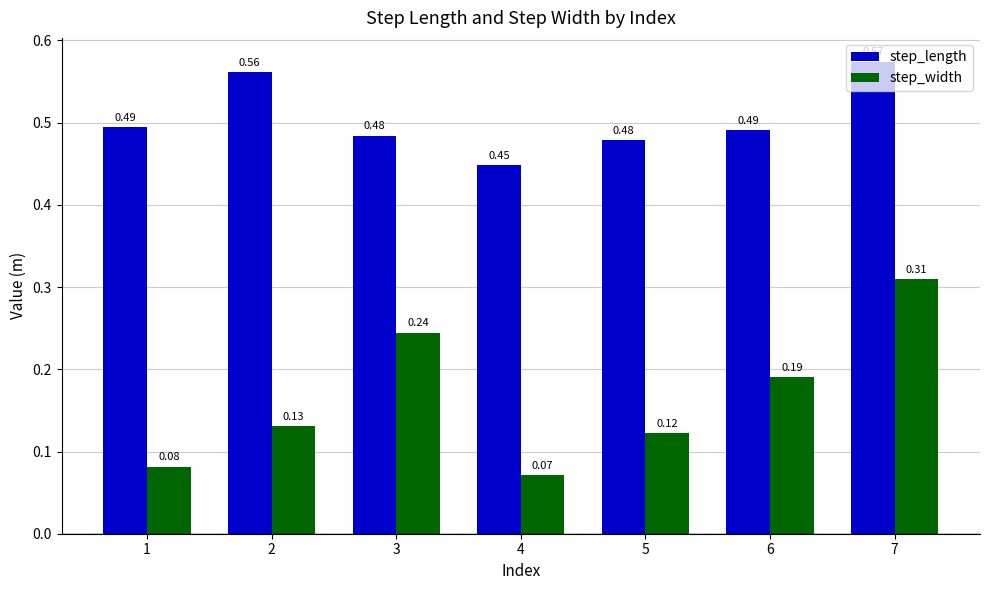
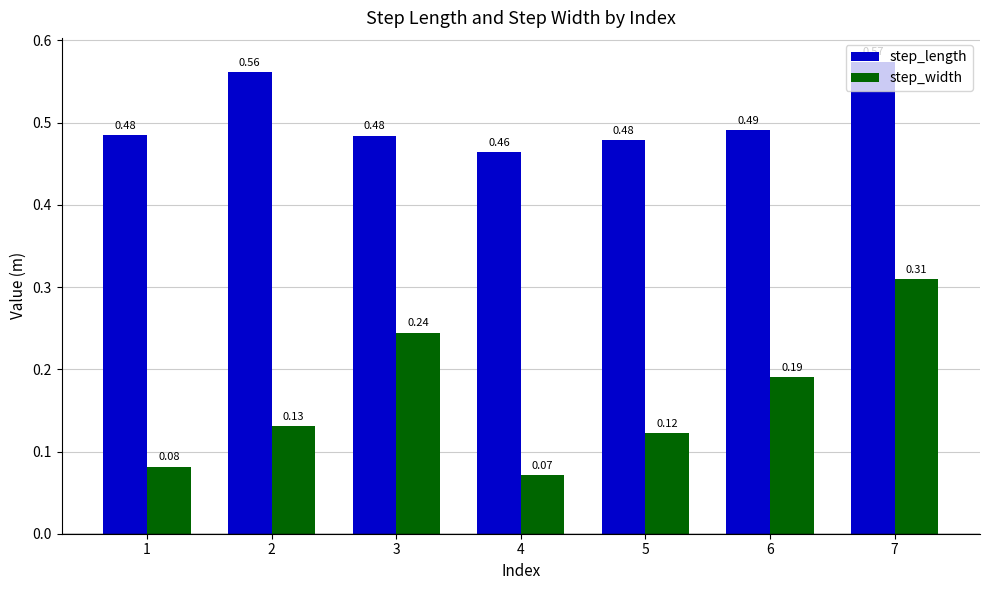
step_length, 1: 0.49 -> 0.48
step_length, 4: 0.45 -> 0.46
